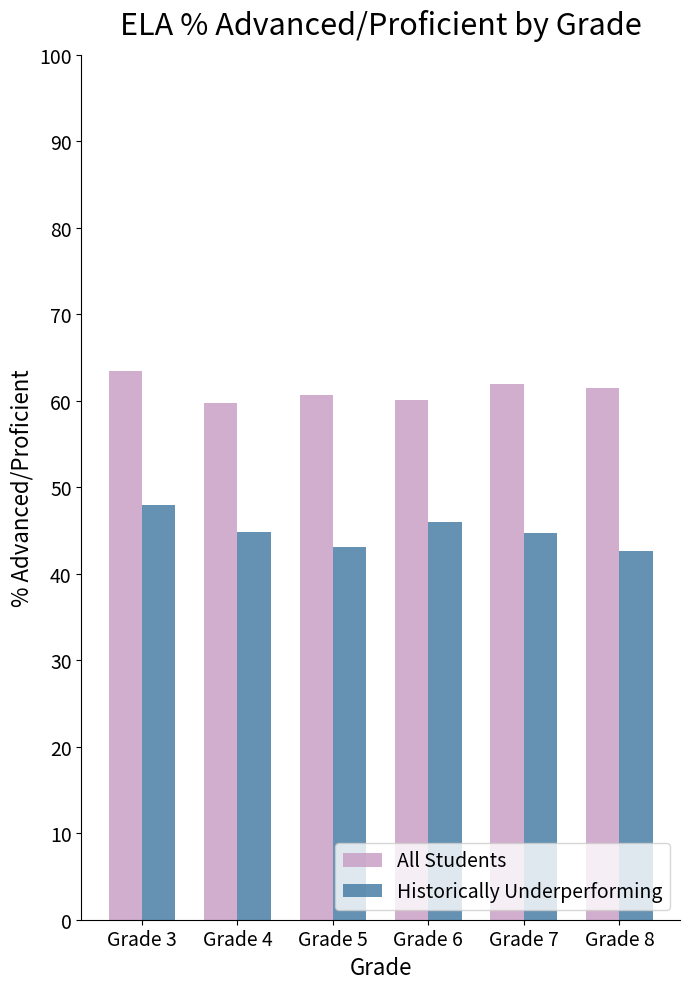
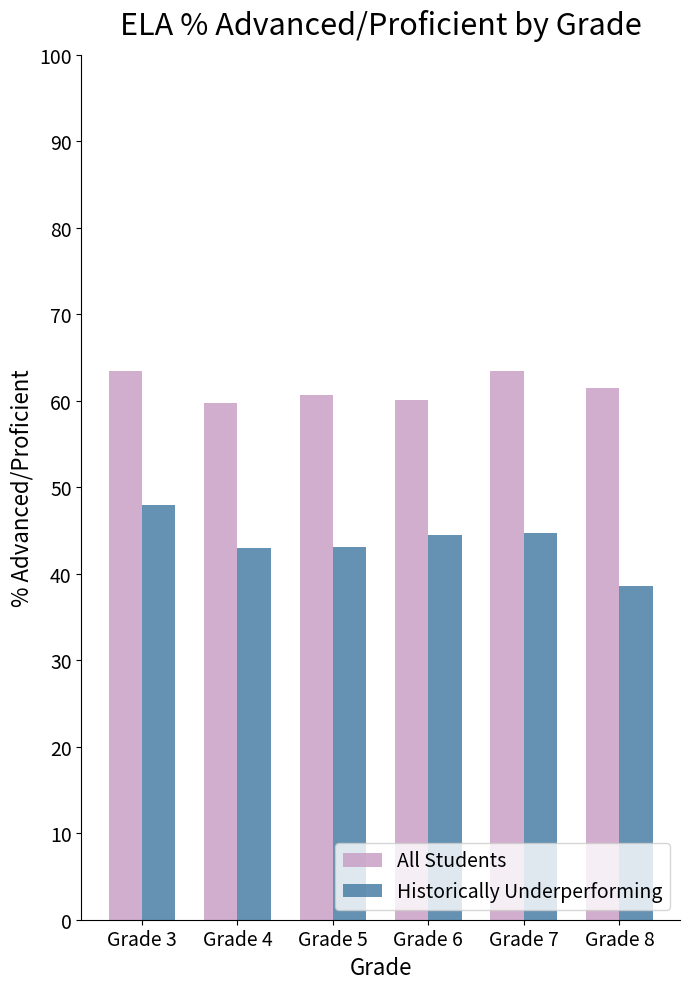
Historically Underperforming, Grade 4: 45 -> 43
Historically Underperforming, Grade 6: 46 -> 45
All Students, Grade 7: 62 -> 63
Historically Underperforming, Grade 8: 43 -> 39
